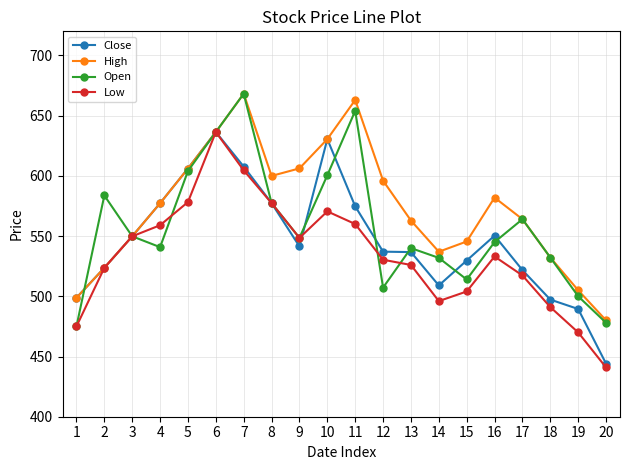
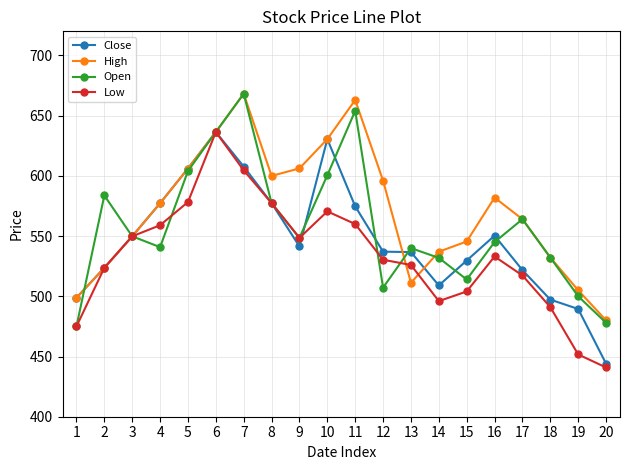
High, 13: 563 -> 511
Low, 19: 470 -> 452
